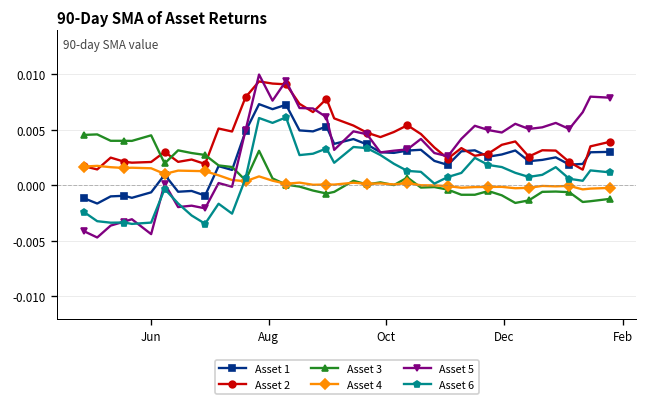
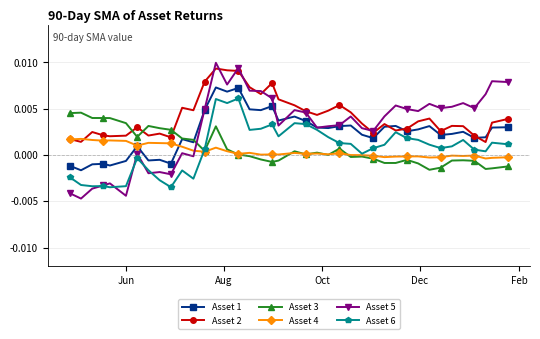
Asset 3, Jun: 0.004 -> 0.003
